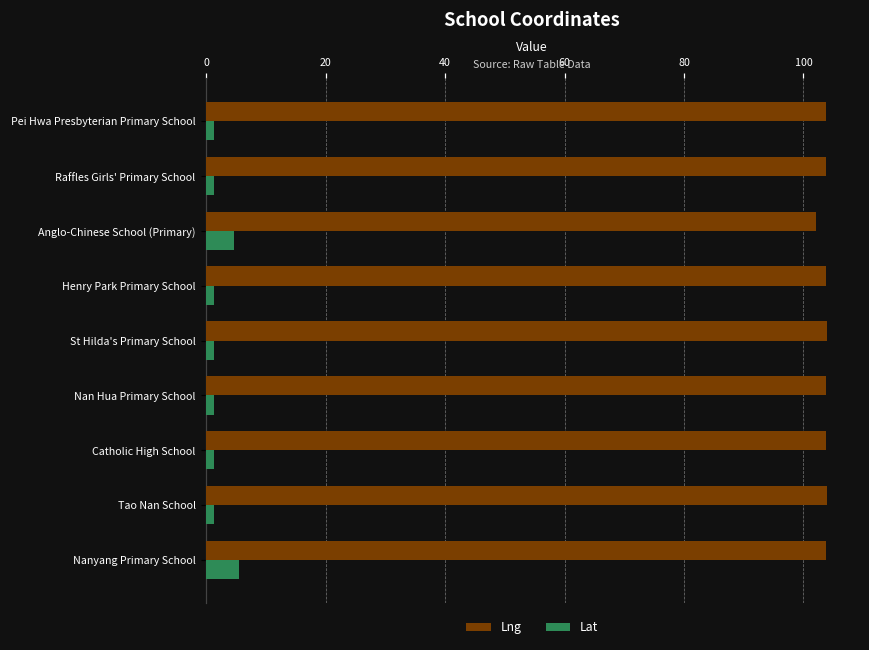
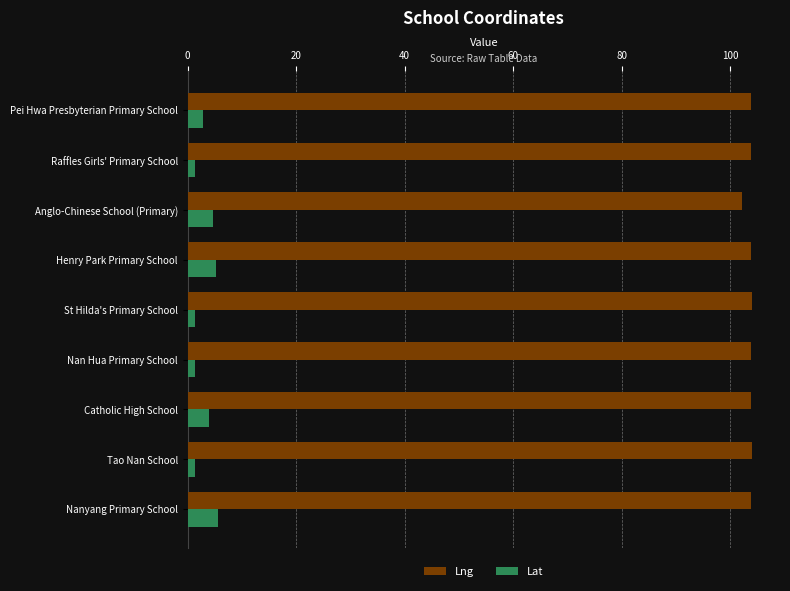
Lat, Pei Hwa Presbyterian Primary School: 1 -> 3
Lat, Henry Park Primary School: 1 -> 5
Lat, Catholic High School: 1 -> 4
